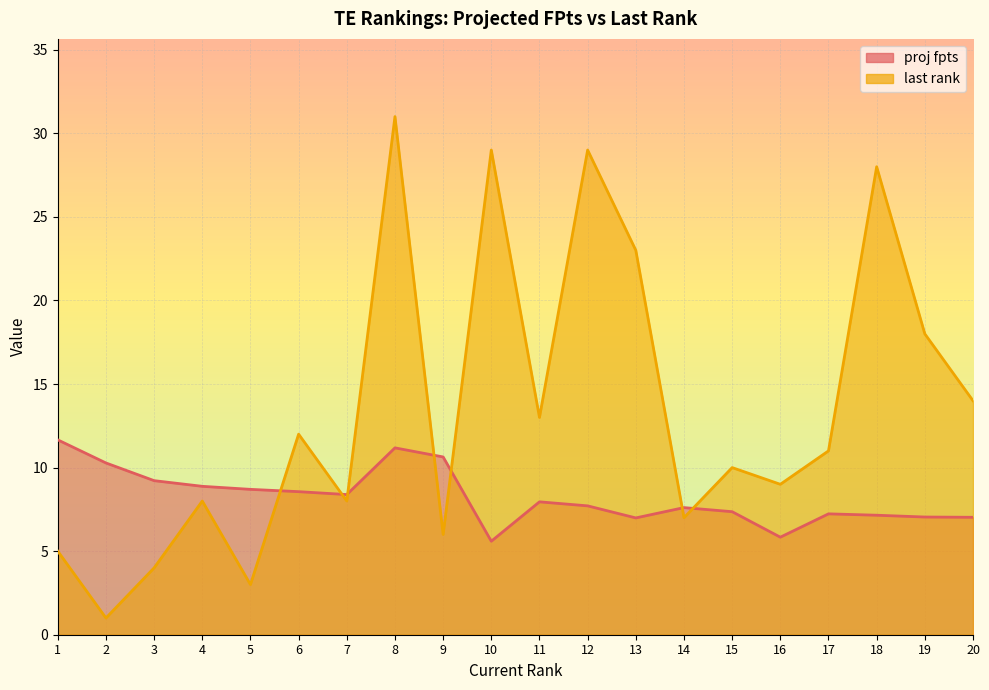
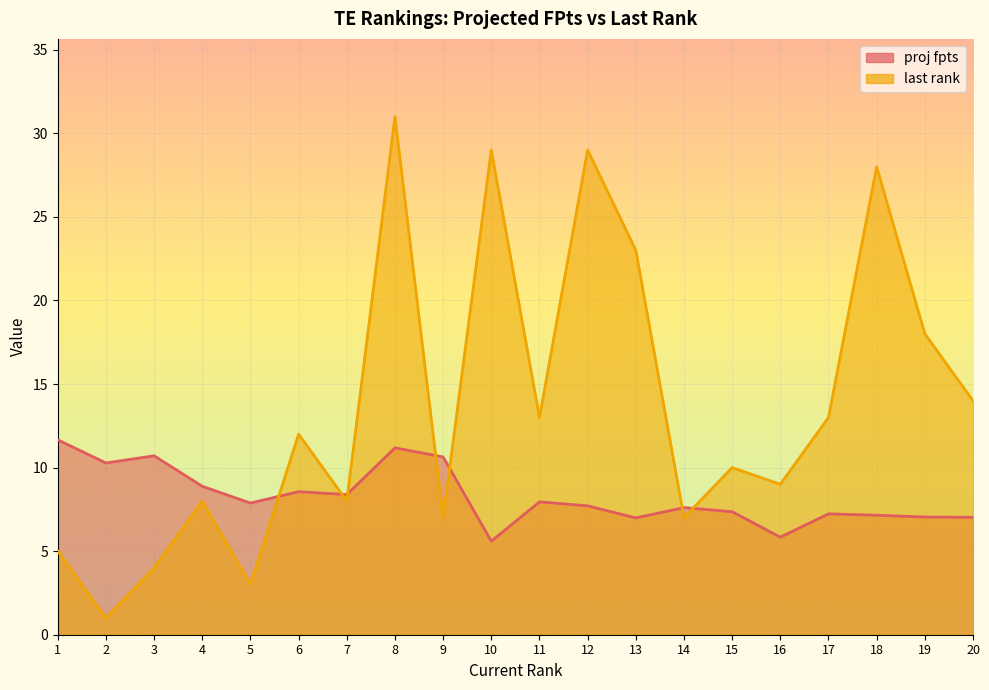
proj fpts, 3: 9.2 -> 10.7
proj fpts, 5: 8.7 -> 7.9
last rank, 9: 6 -> 7
last rank, 17: 11 -> 13
